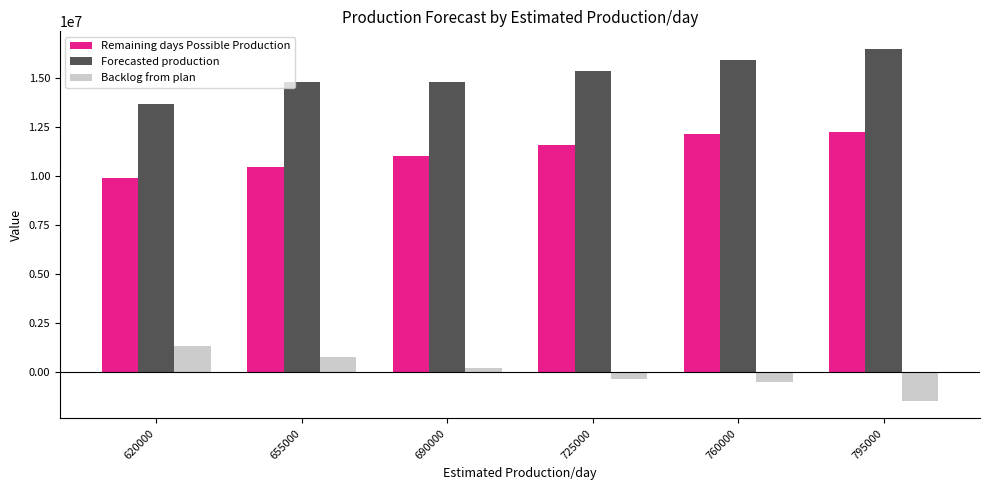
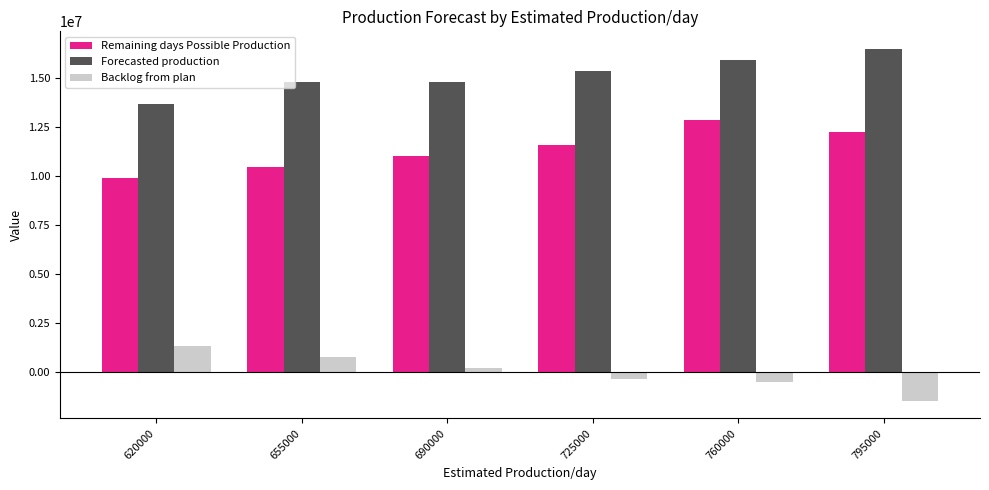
Remaining days Possible Production, 760000: 12200000 -> 12900000
